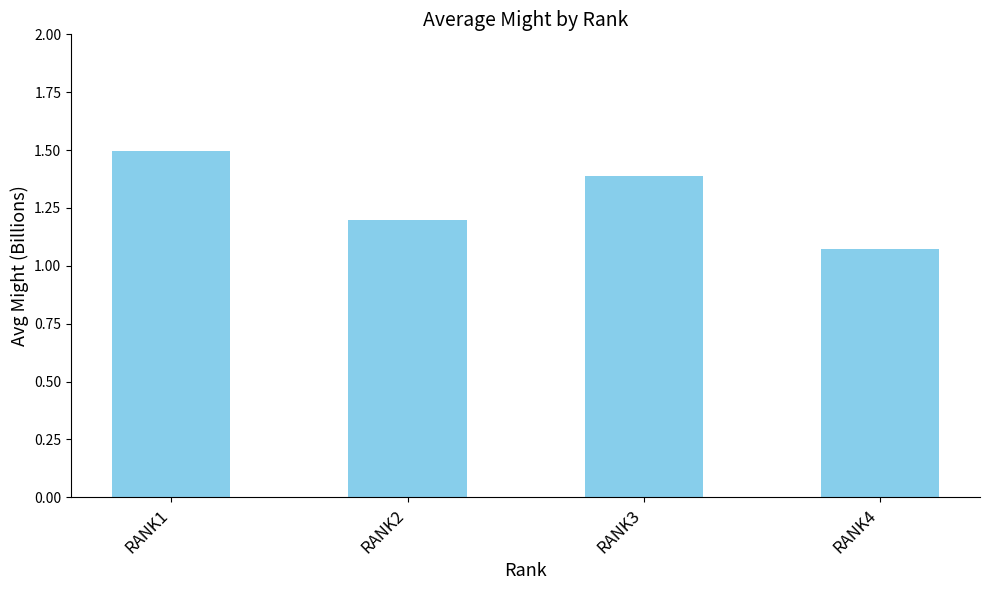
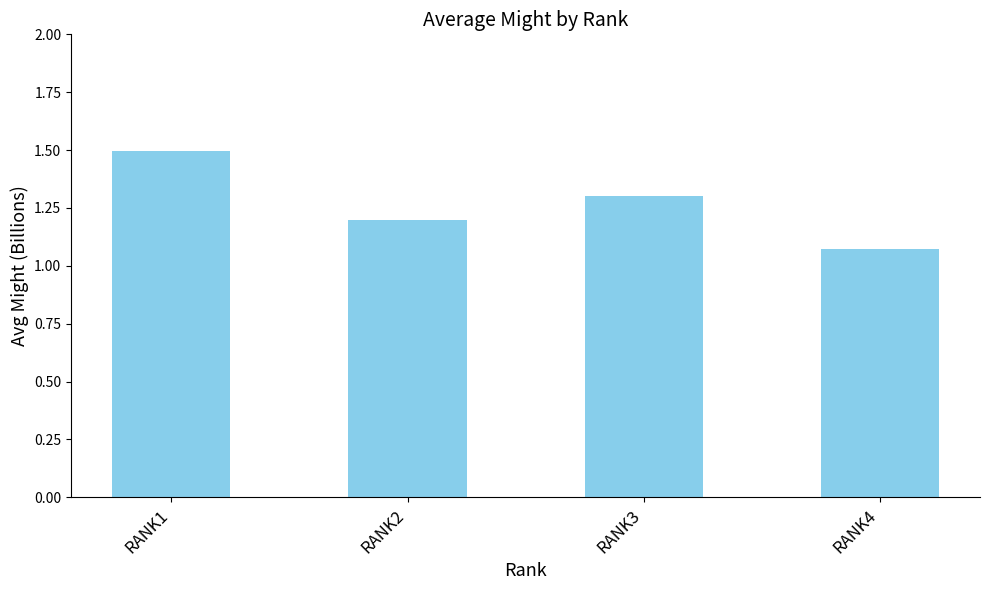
RANK3: 1.39 -> 1.30
